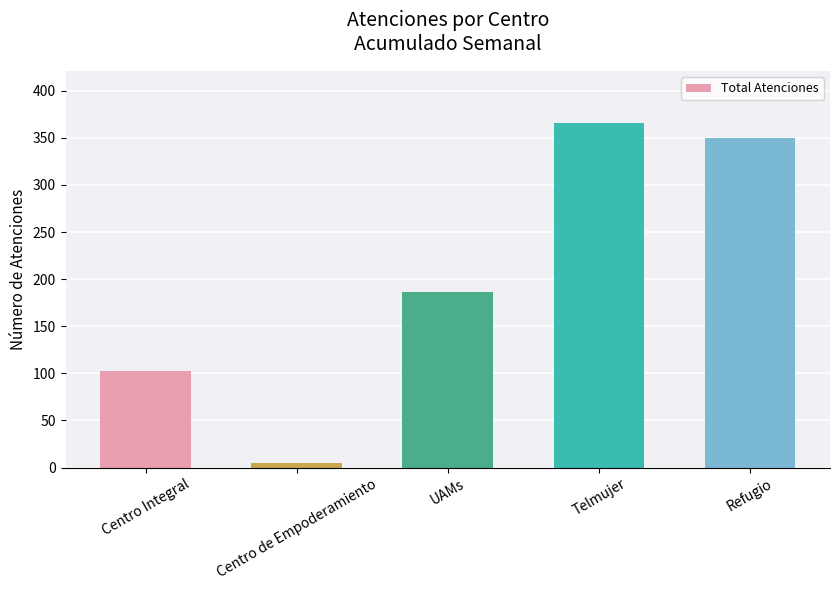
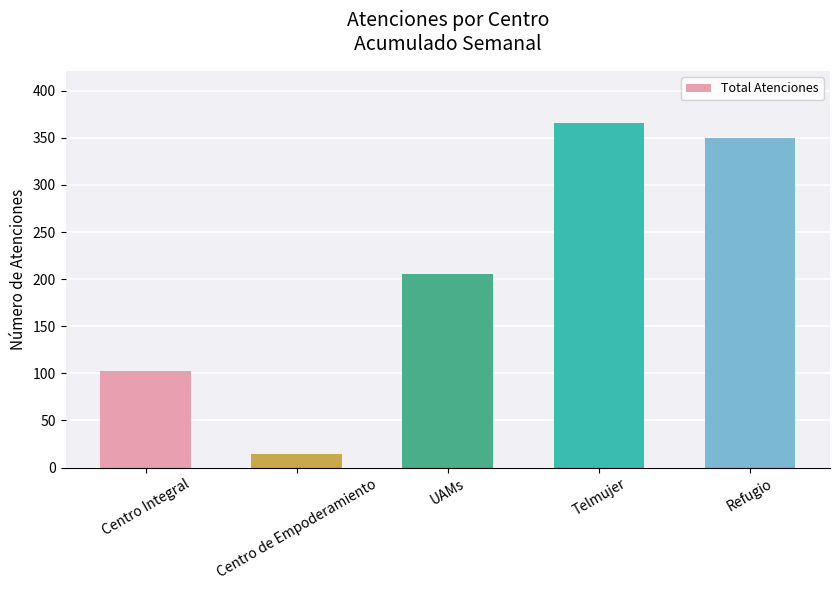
Centro de Empoderamiento: 5 -> 14
UAMs: 190 -> 210
